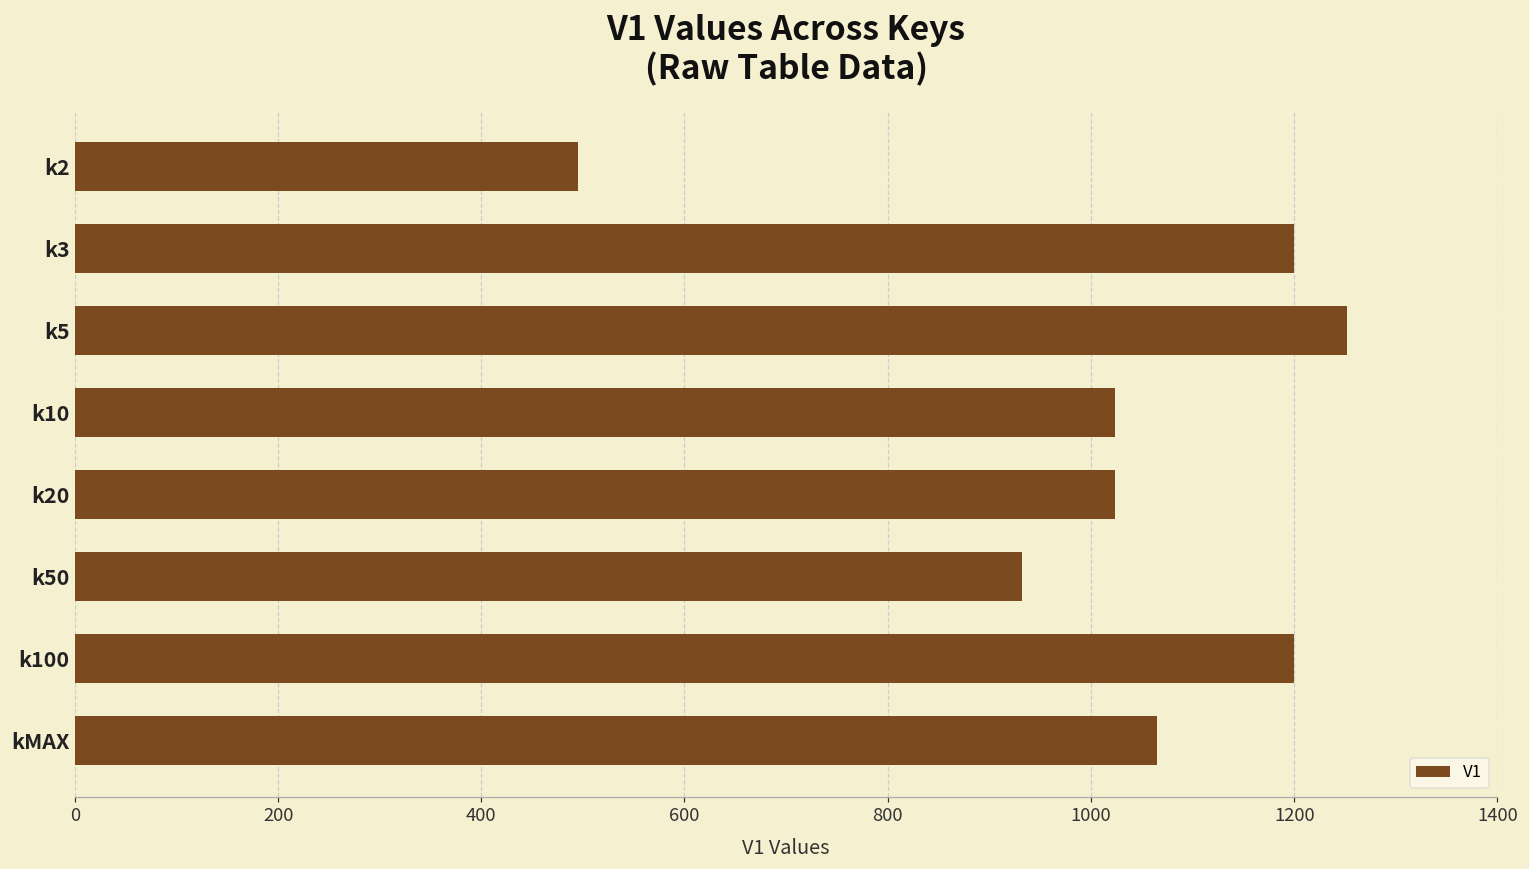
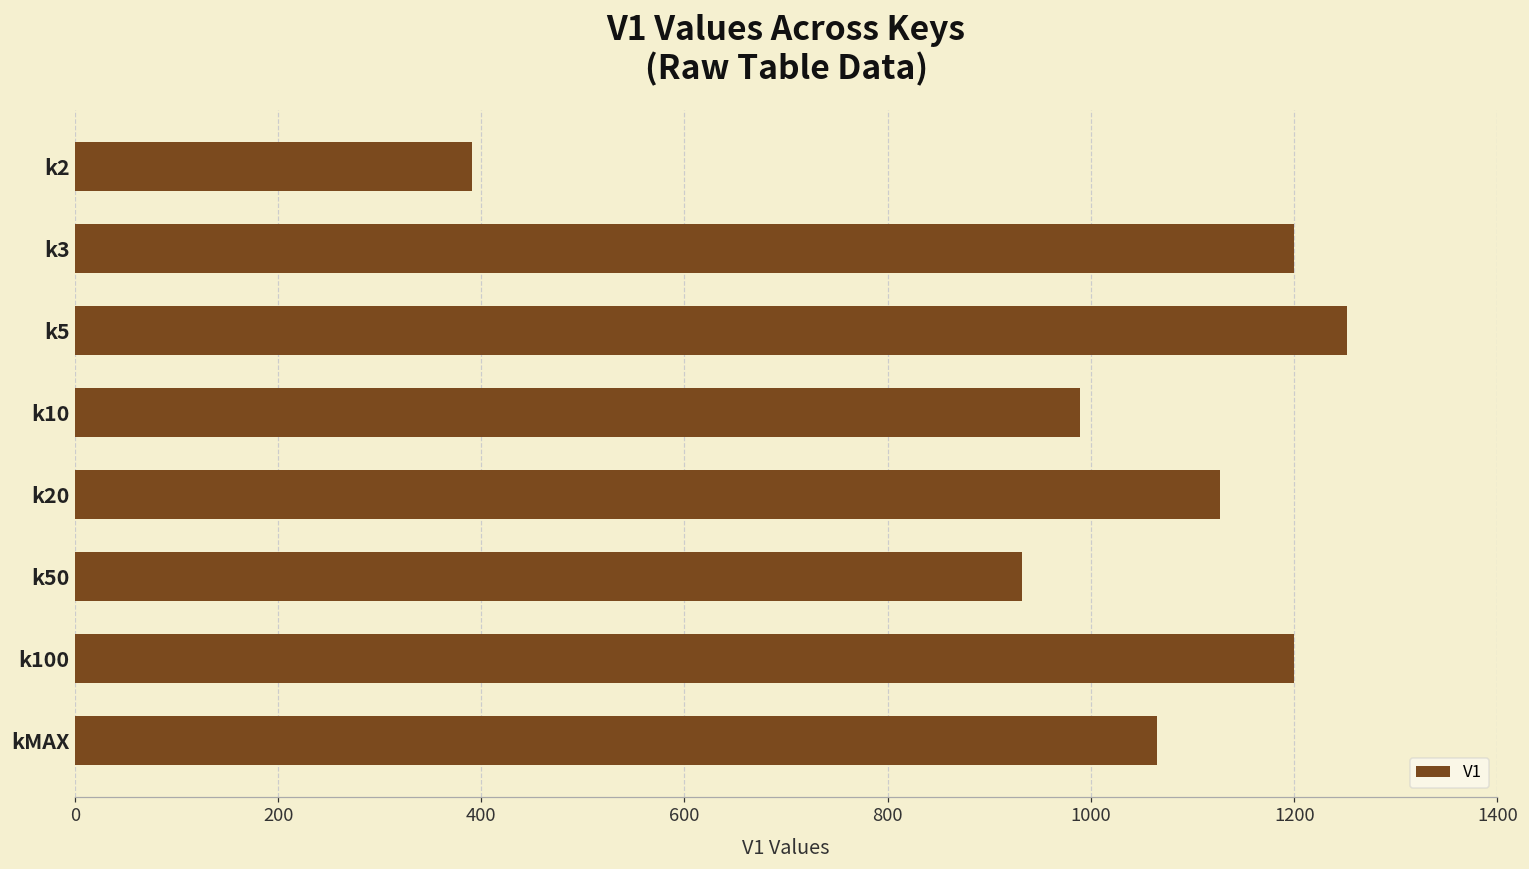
k2: 500 -> 390
k10: 1020 -> 990
k20: 1020 -> 1130
